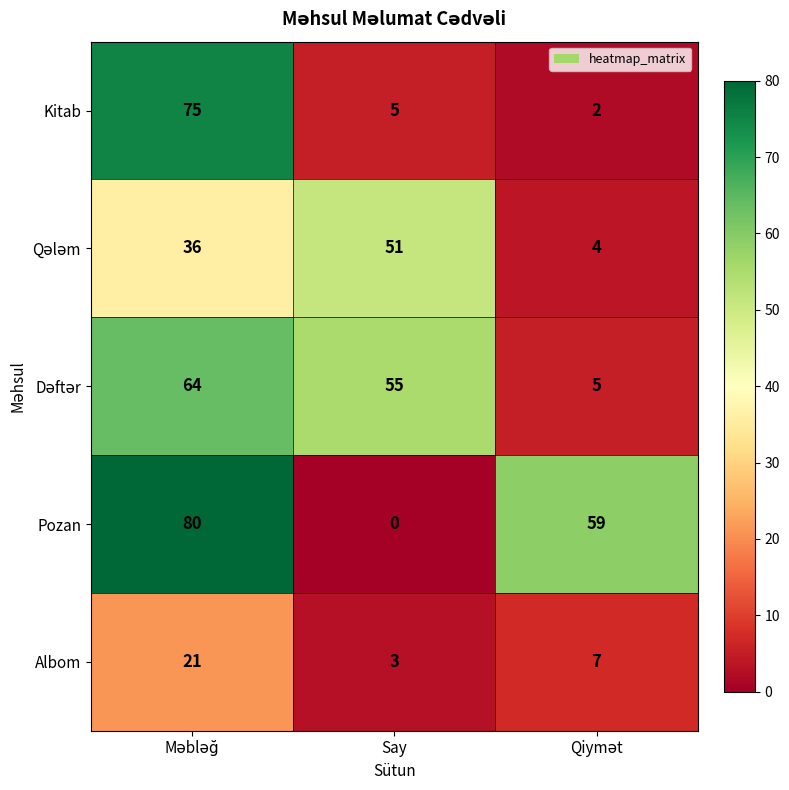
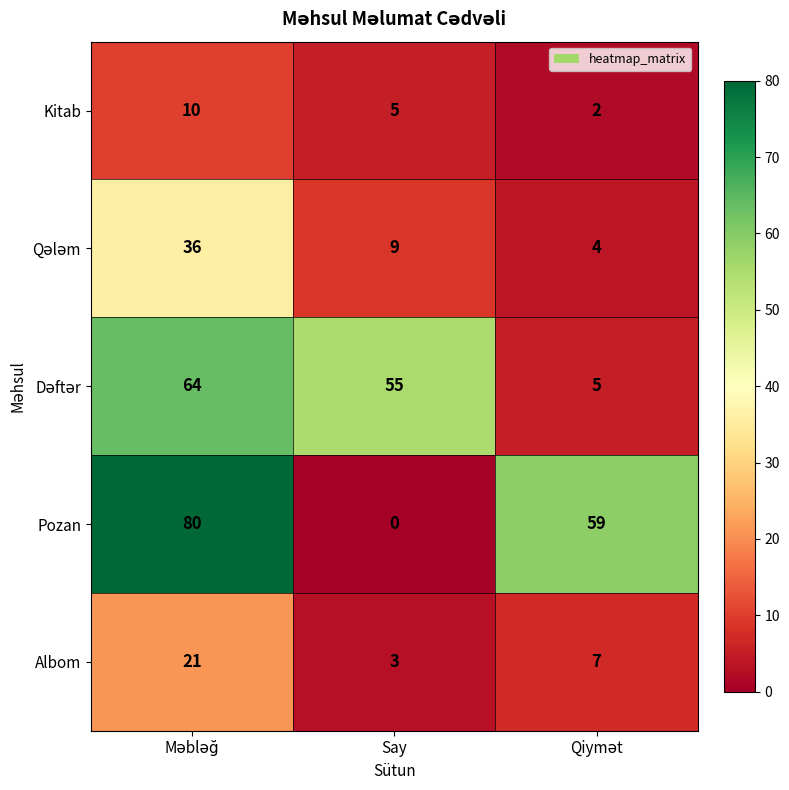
Kitab, Məbləğ: 75 -> 10
Qələm, Say: 51 -> 9
